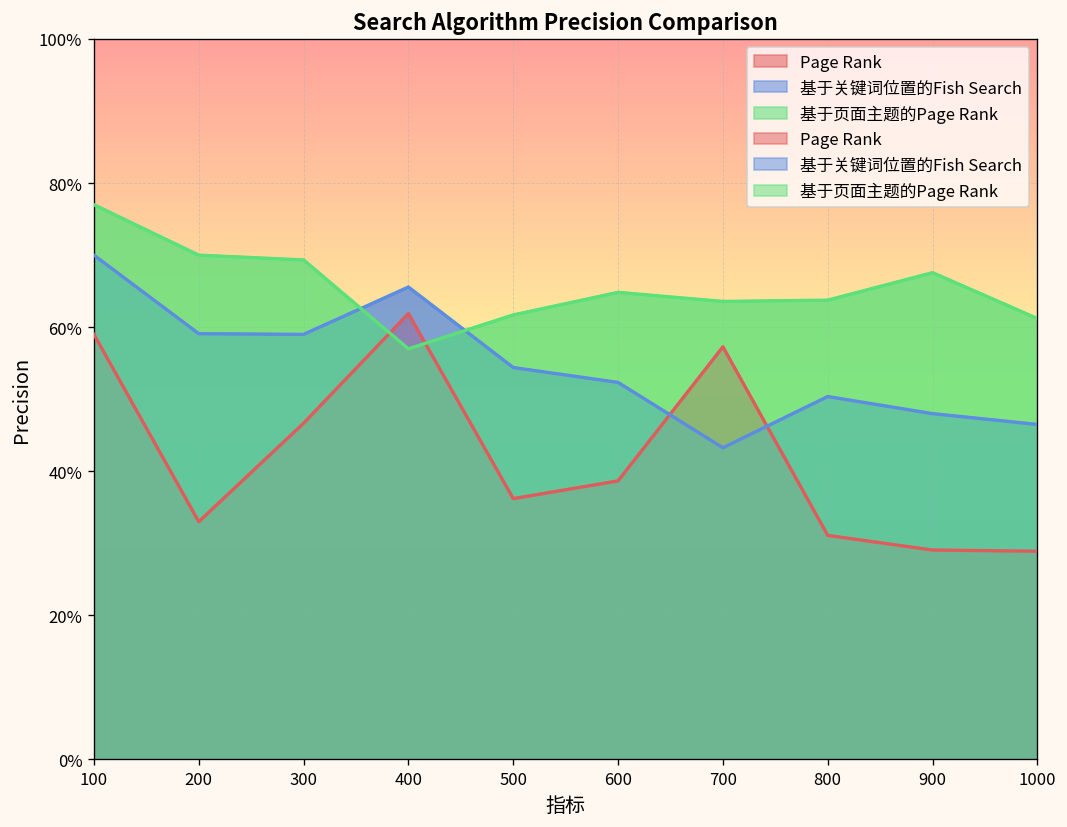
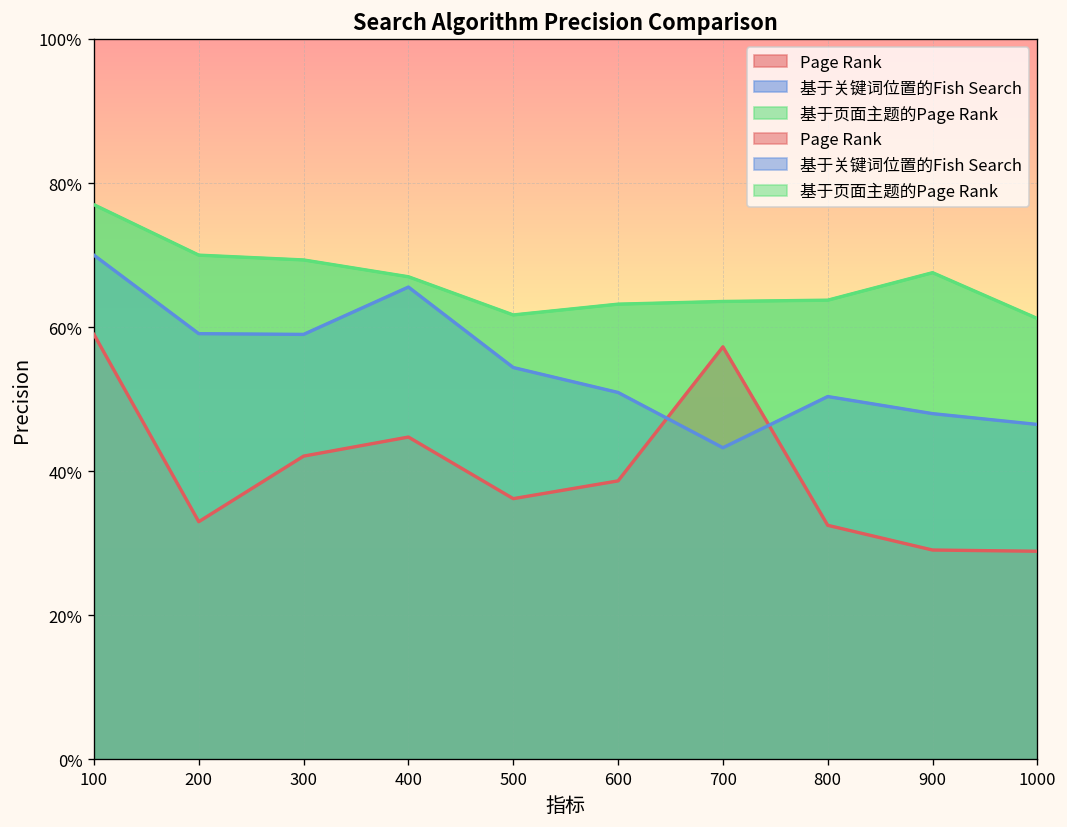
Page Rank, 300: 47% -> 42%
Page Rank, 400: 62% -> 45%
基于页面主题的Page Rank, 400: 57% -> 67%
基于关键词位置的Fish Search, 600: 52% -> 51%
基于页面主题的Page Rank, 600: 65% -> 63%
Page Rank, 800: 31% -> 33%
